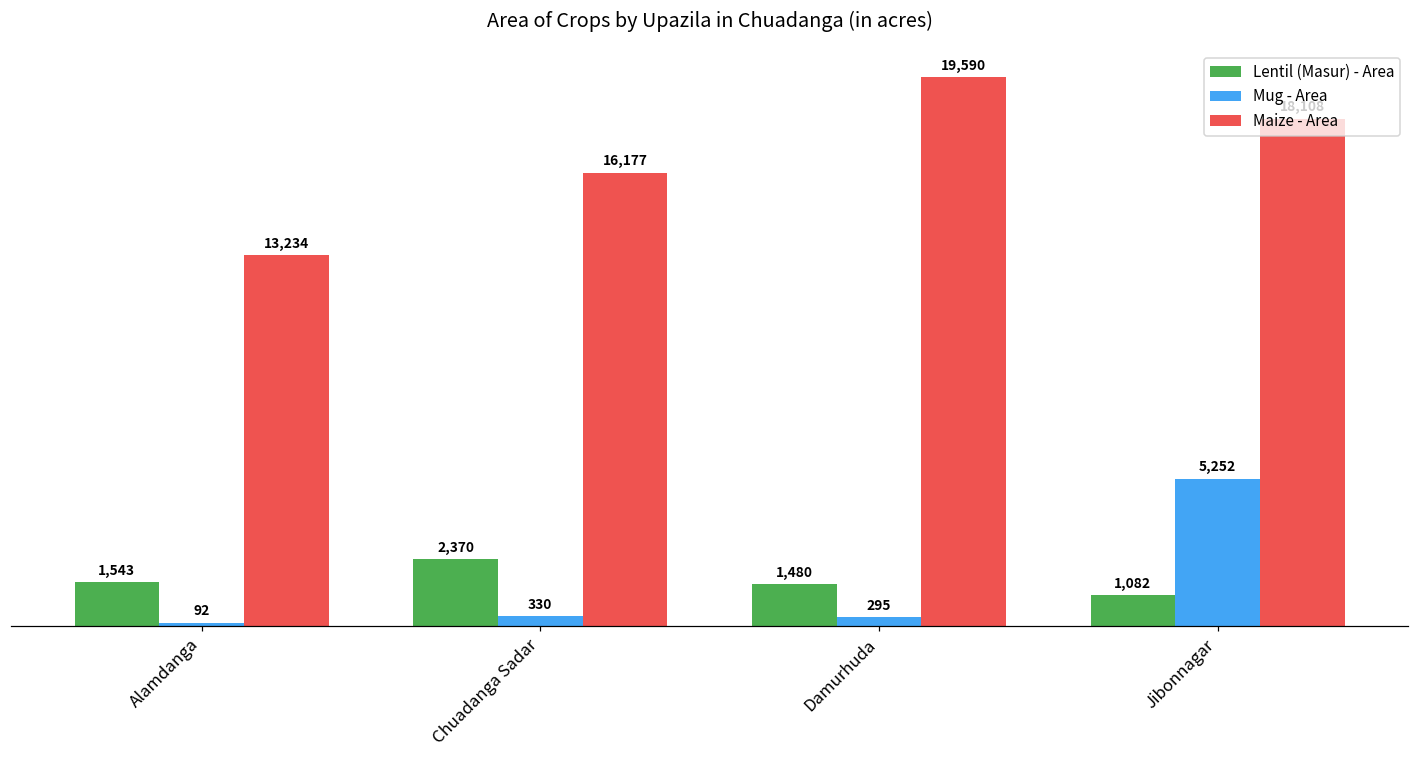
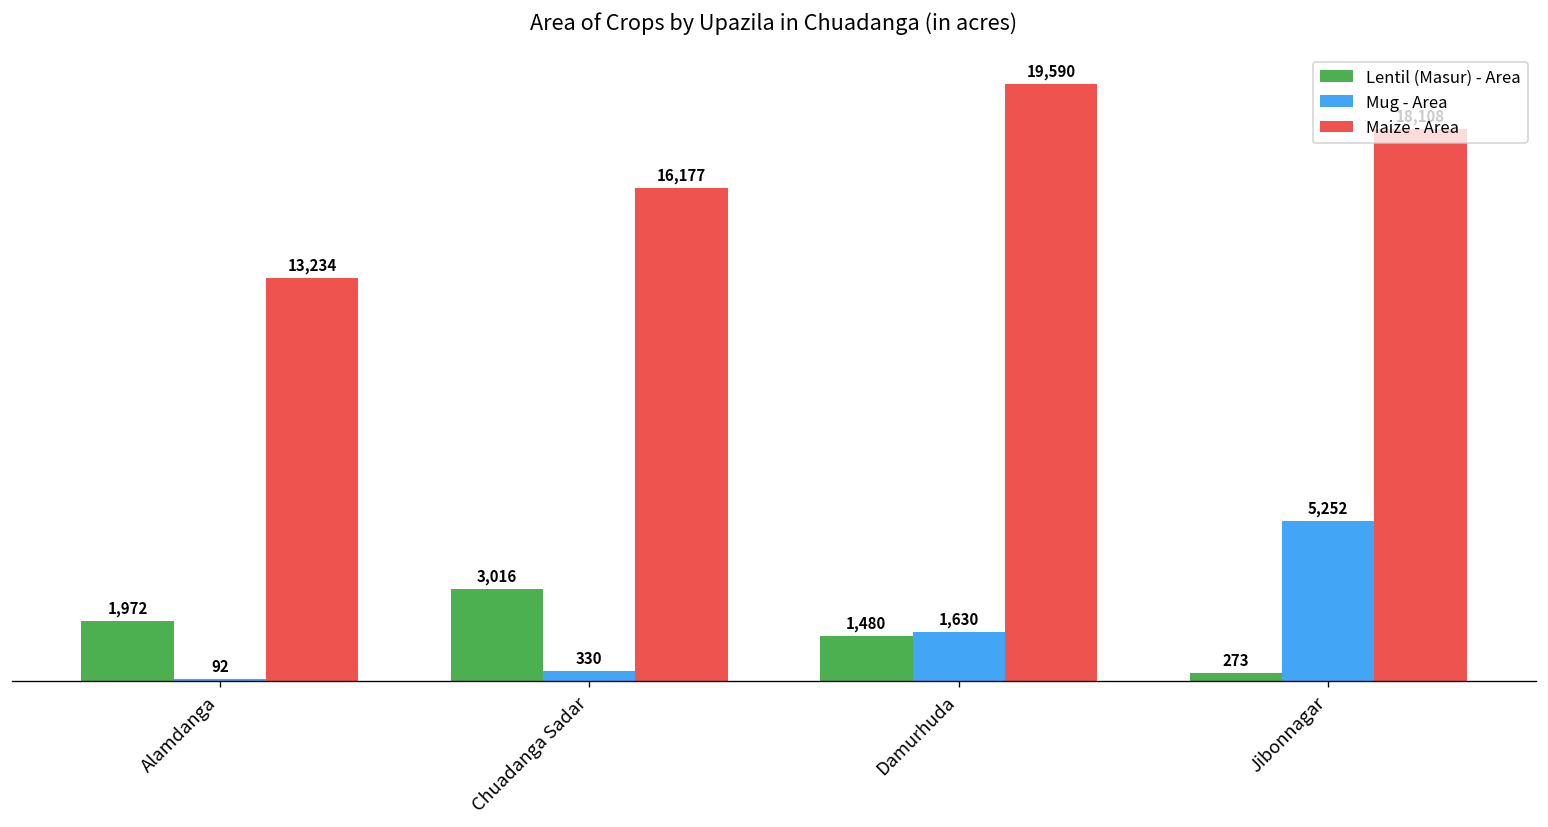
Lentil (Masur) - Area, Alamdanga: 1,543 -> 1,972
Lentil (Masur) - Area, Chuadanga Sadar: 2,370 -> 3,016
Mug - Area, Damurhuda: 295 -> 1,630
Lentil (Masur) - Area, Jibonnagar: 1,082 -> 273
